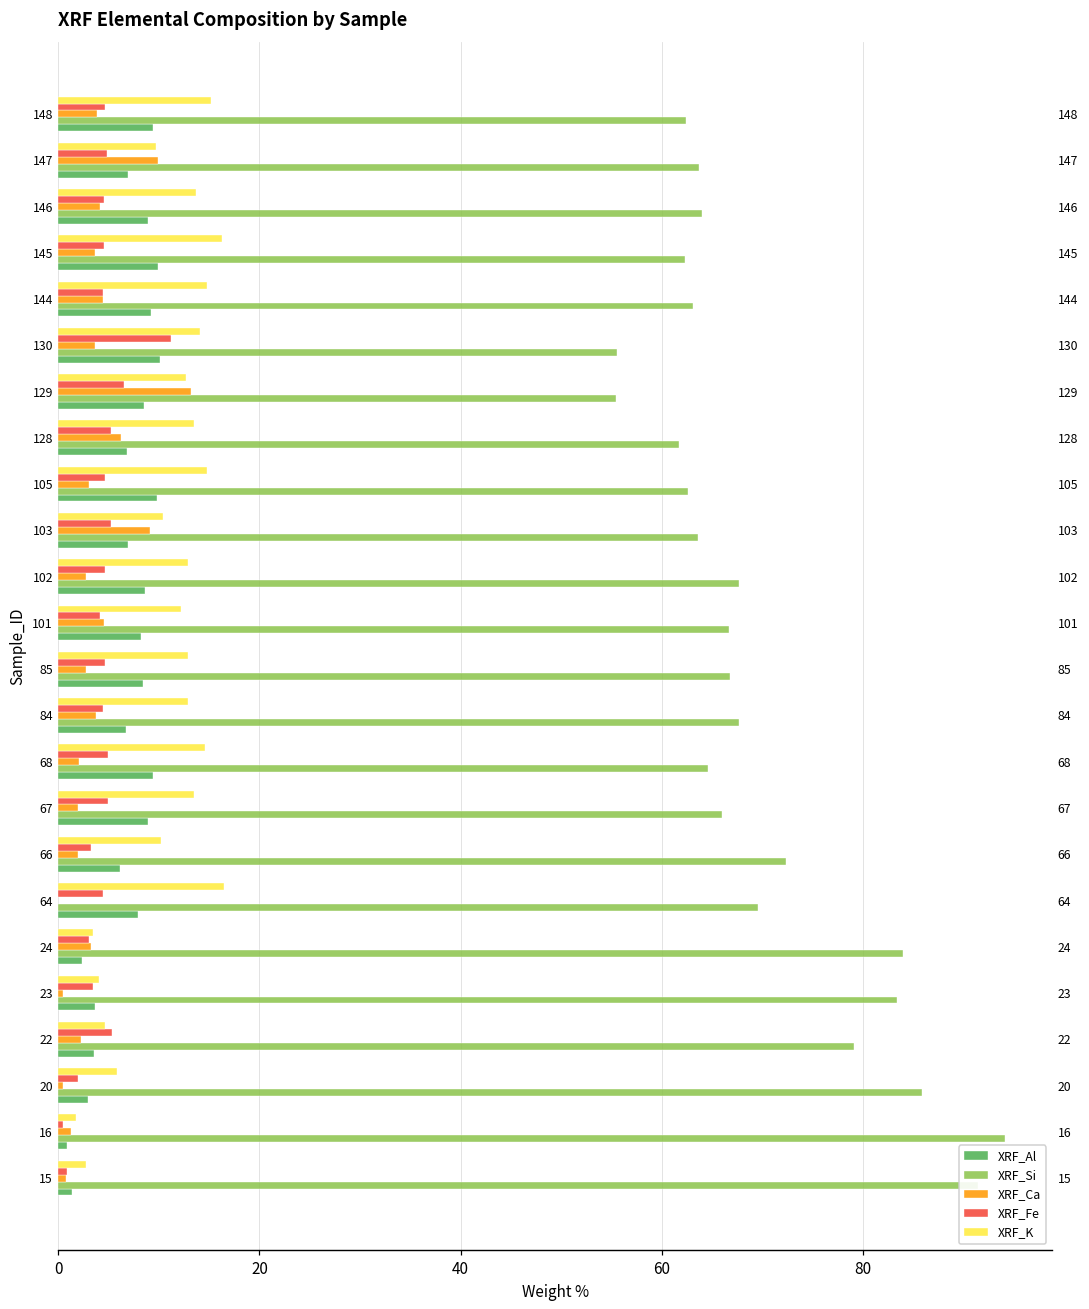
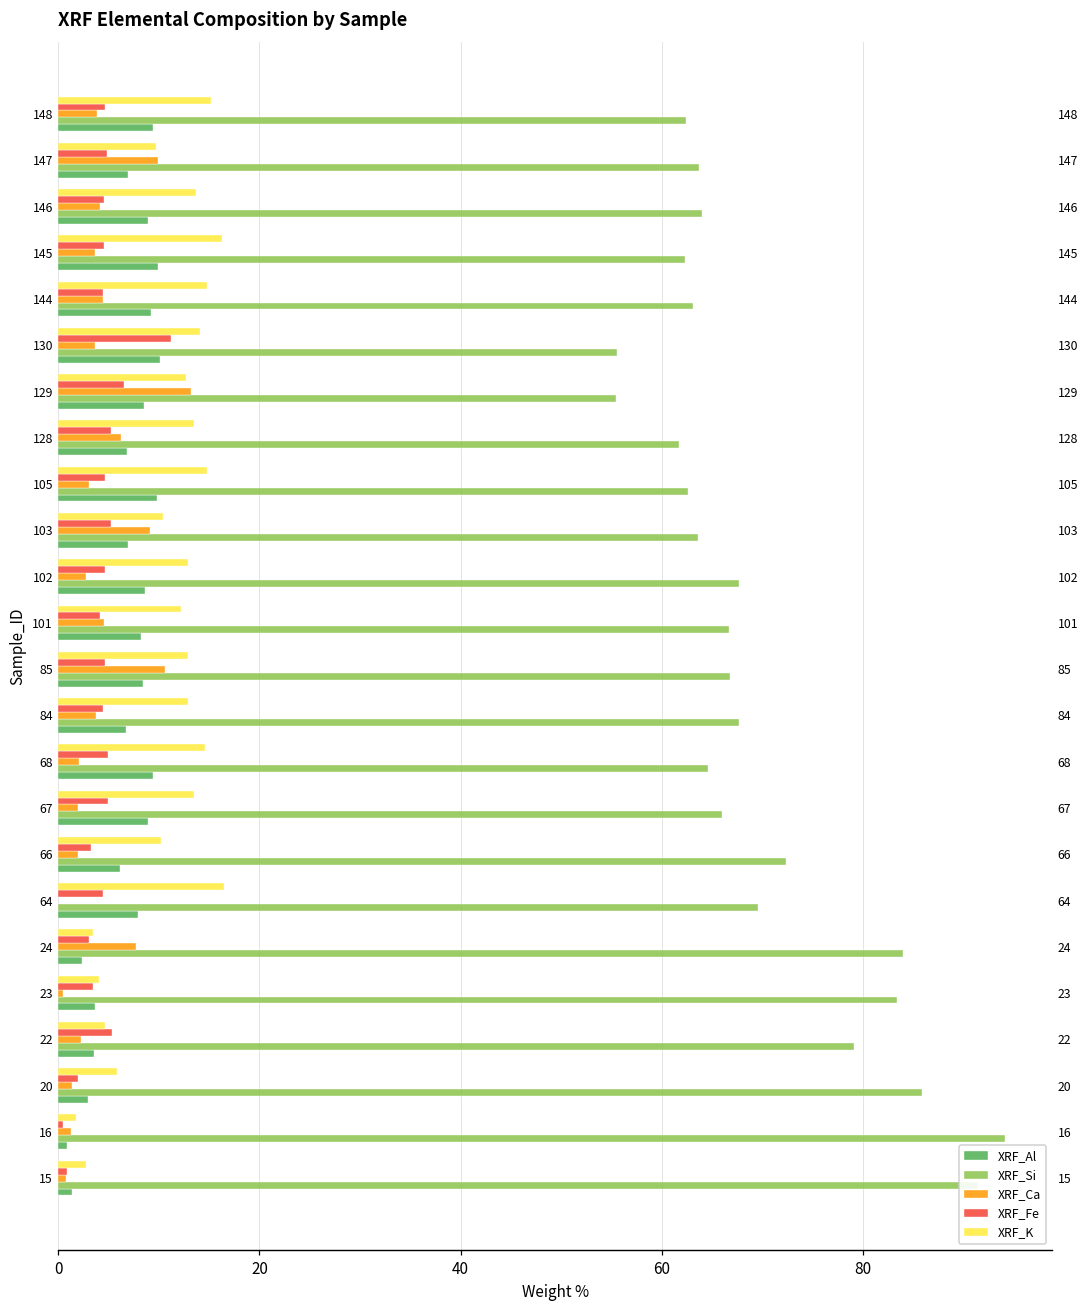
XRF_Ca, 85: 3 -> 11
XRF_Ca, 24: 3 -> 8
XRF_Ca, 20: 0 -> 1
